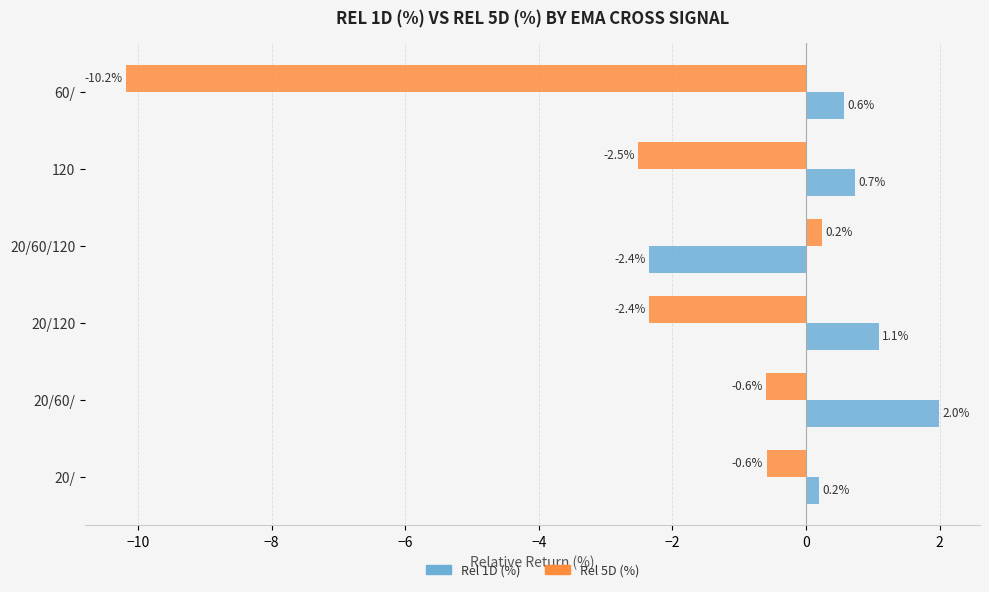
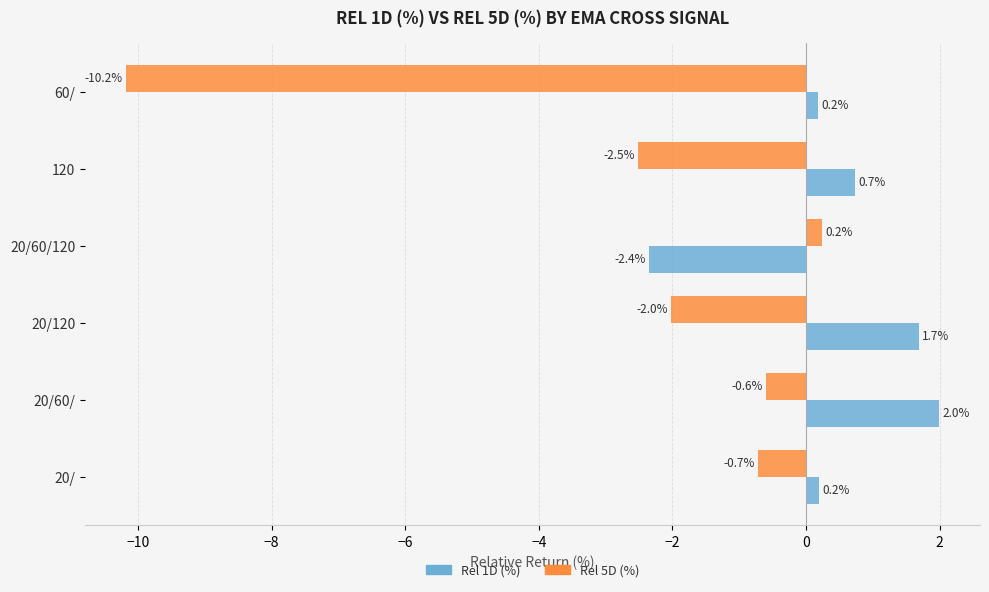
Rel 1D (%), 60/: 0.6% -> 0.2%
Rel 5D (%), 20/120: -2.4% -> -2.0%
Rel 1D (%), 20/120: 1.1% -> 1.7%
Rel 5D (%), 20/: -0.6% -> -0.7%
